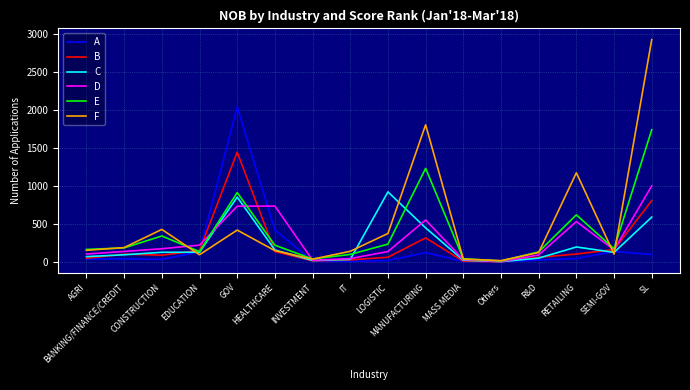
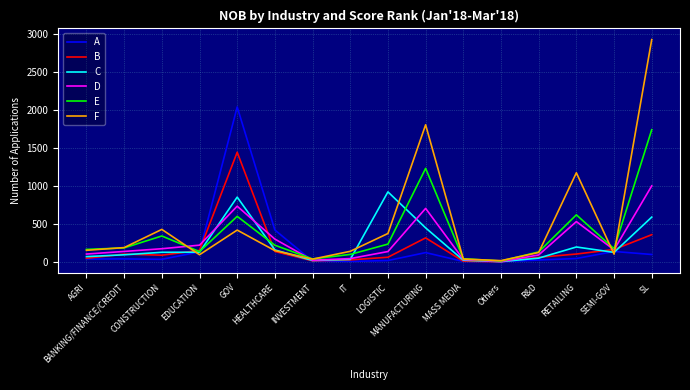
E, GOV: 900 -> 600
D, HEALTHCARE: 700 -> 300
D, MANUFACTURING: 600 -> 700
B, SL: 800 -> 400
